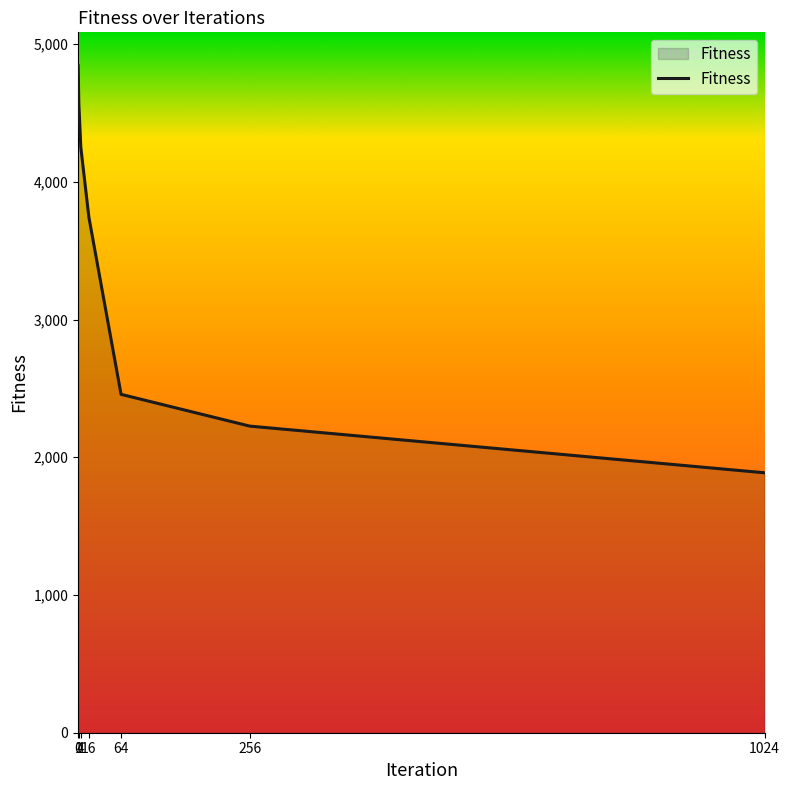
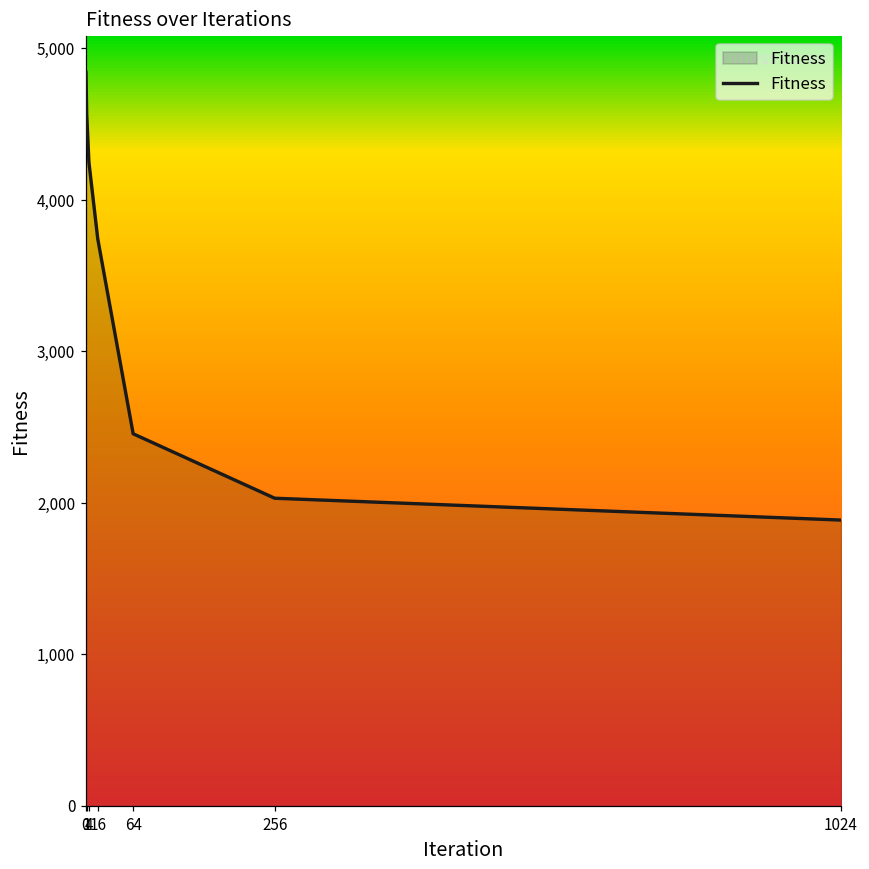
256: 2,230 -> 2,030
